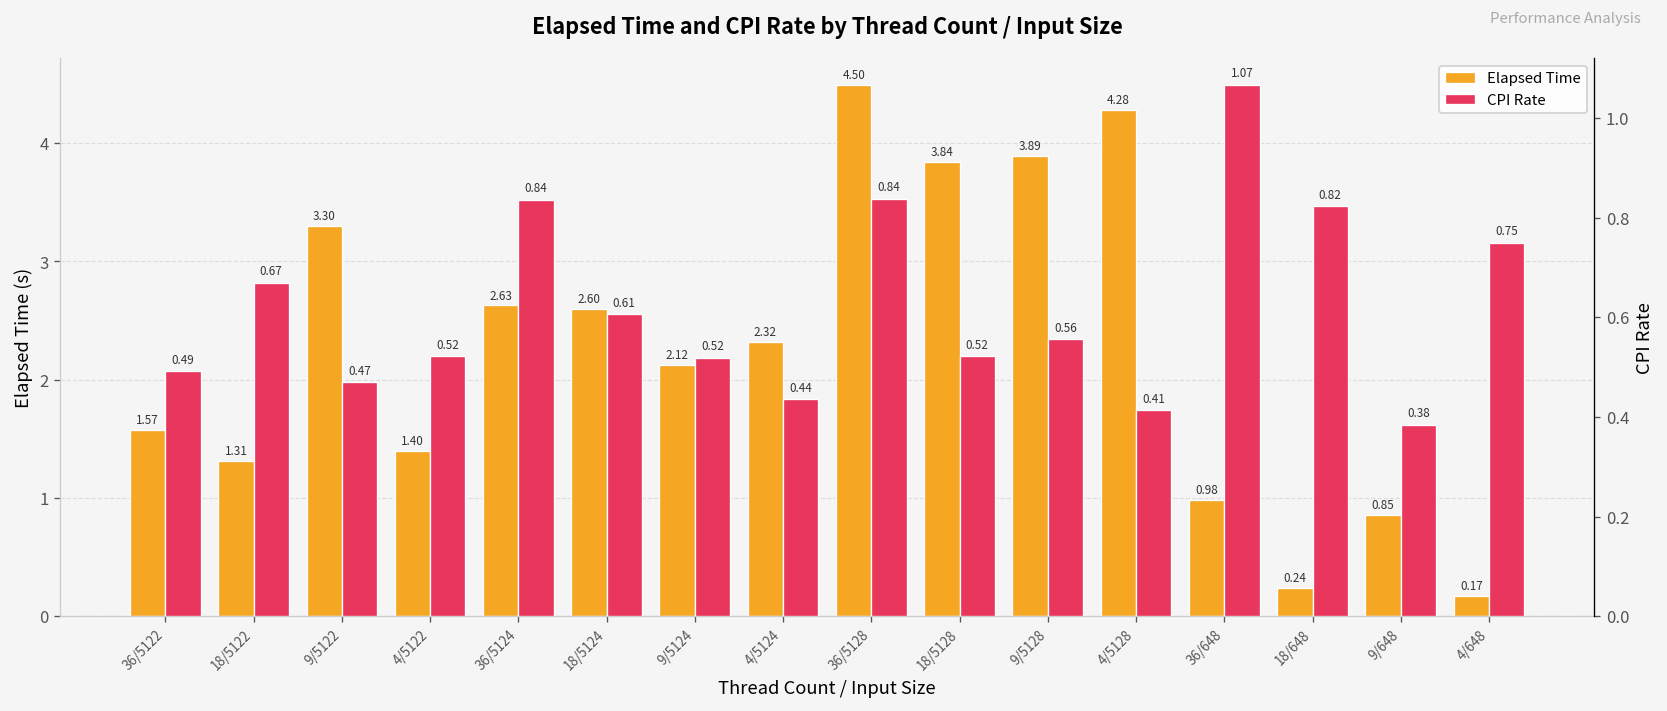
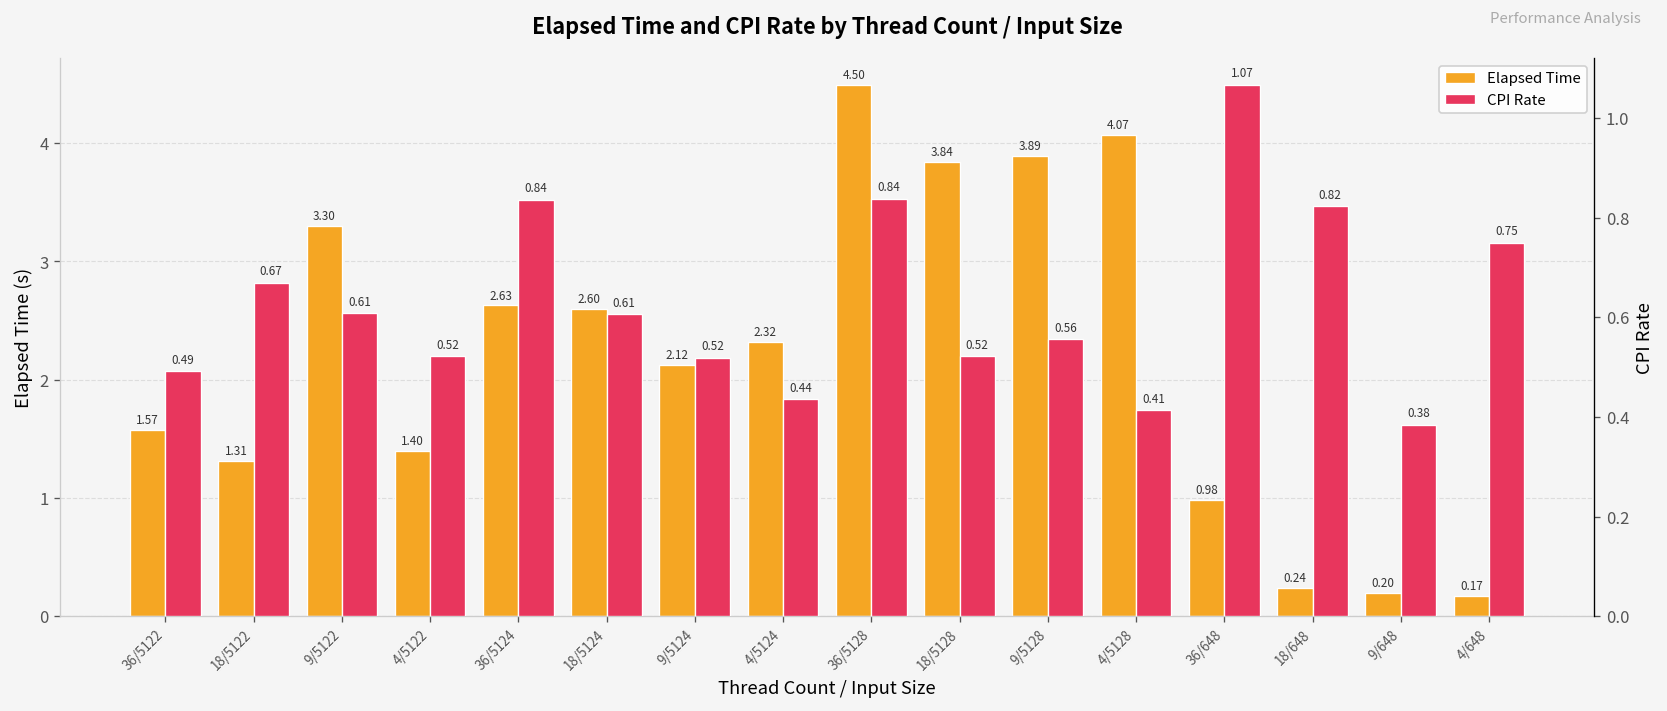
Elapsed Time, 4/5128: 4.28 -> 4.07
Elapsed Time, 9/648: 0.85 -> 0.20
CPI Rate, 9/5122: 0.47 -> 0.61
